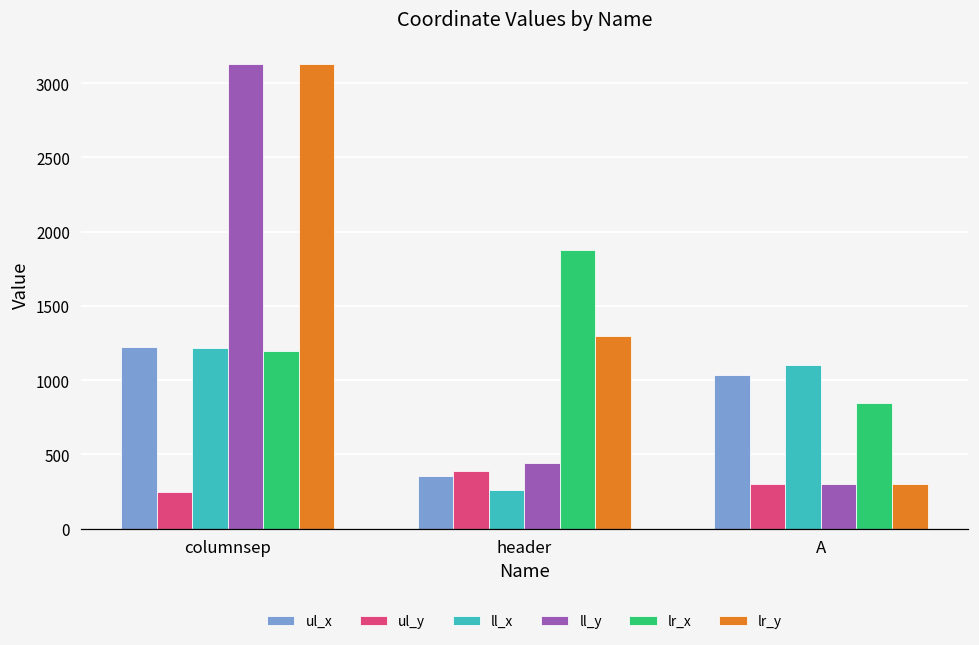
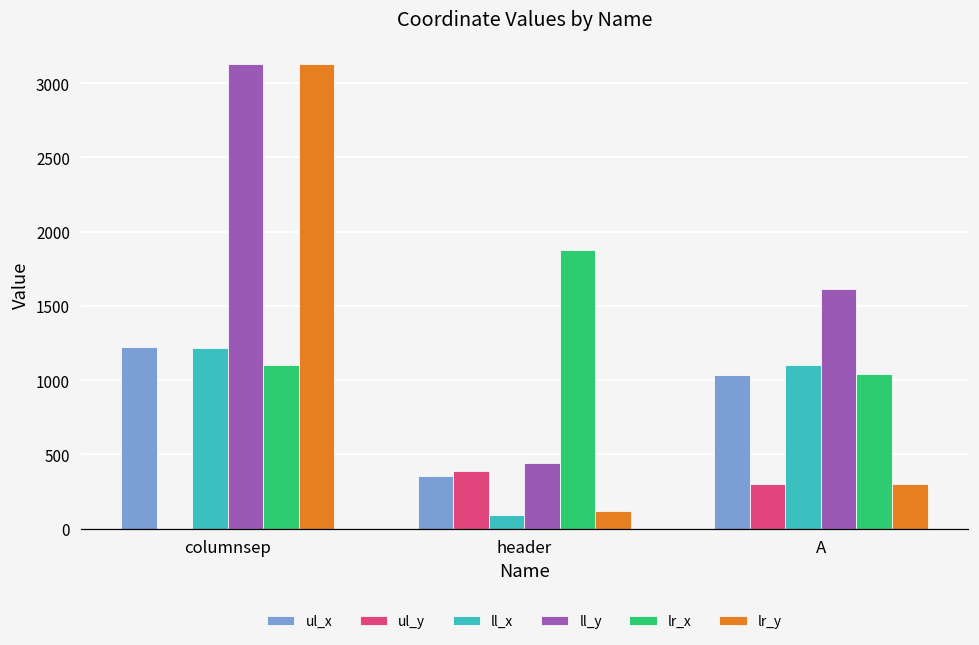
ul_y, columnsep: 250 -> 0
lr_x, columnsep: 1190 -> 1100
ll_x, header: 260 -> 90
lr_y, header: 1300 -> 120
ll_y, A: 300 -> 1620
lr_x, A: 850 -> 1040
